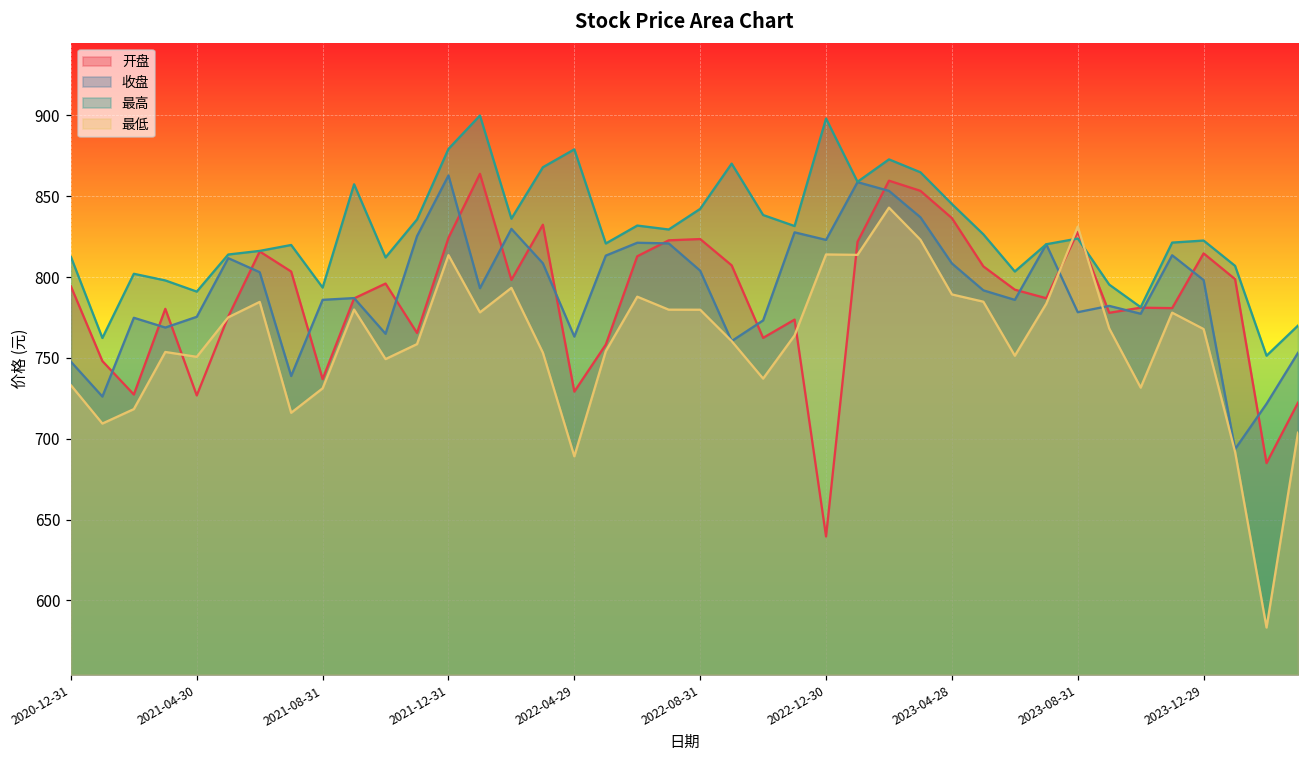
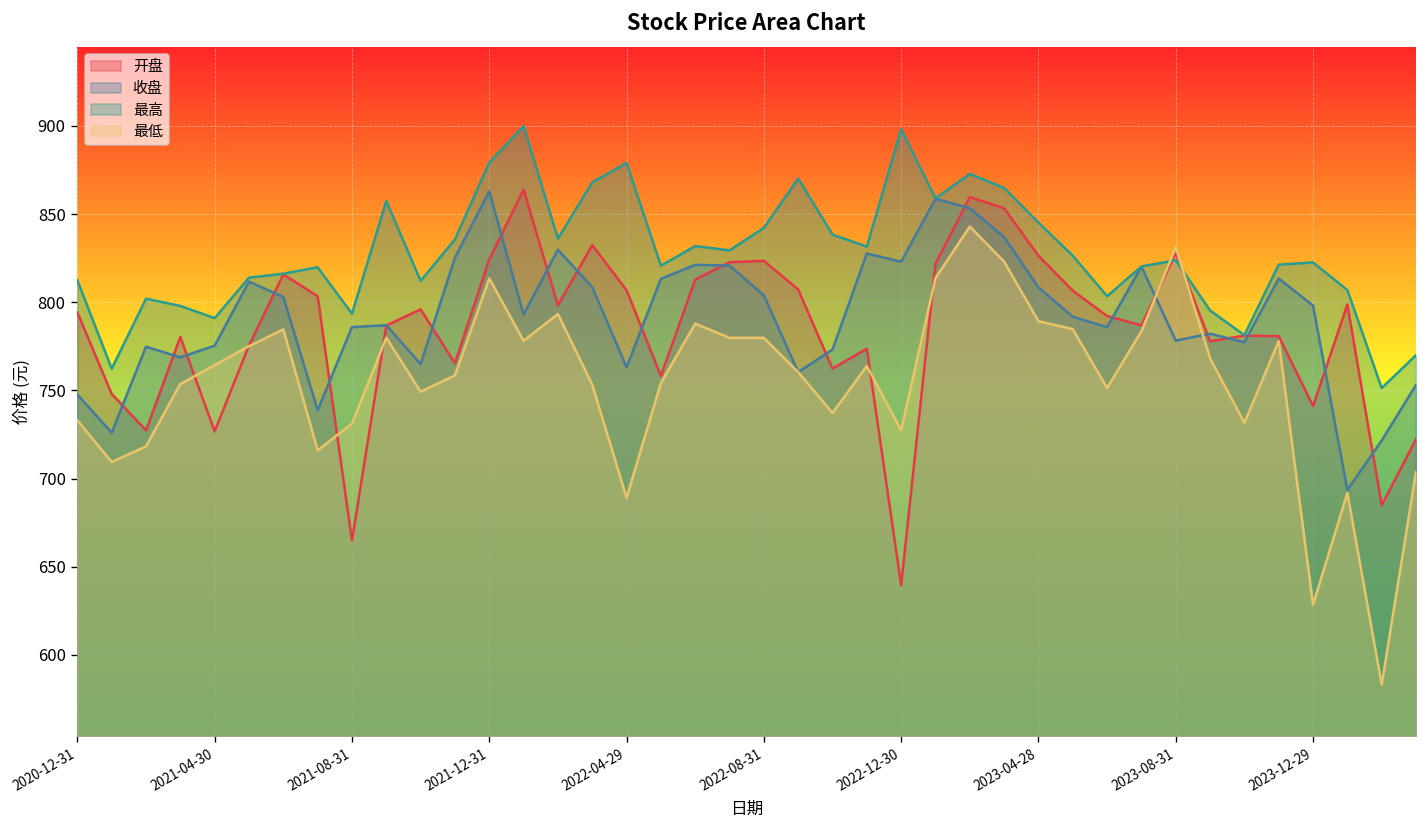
最低, 2021-04-30: 751 -> 764
开盘, 2021-08-31: 737 -> 665
开盘, 2022-04-29: 729 -> 807
最低, 2022-12-30: 814 -> 727
开盘, 2023-04-28: 837 -> 826
开盘, 2023-12-29: 815 -> 741
最低, 2023-12-29: 768 -> 629
